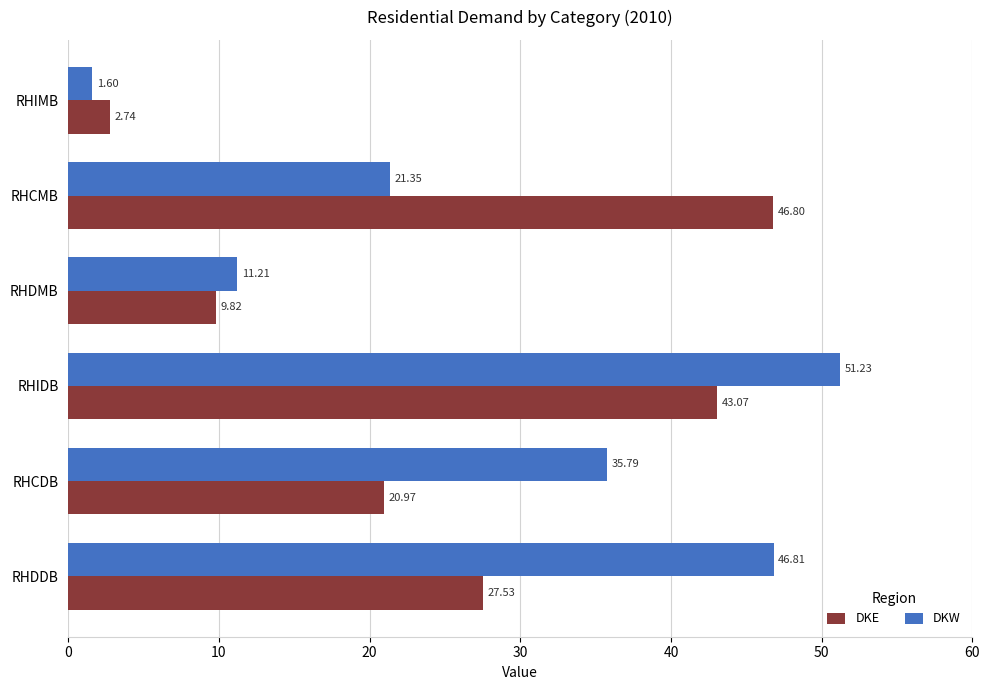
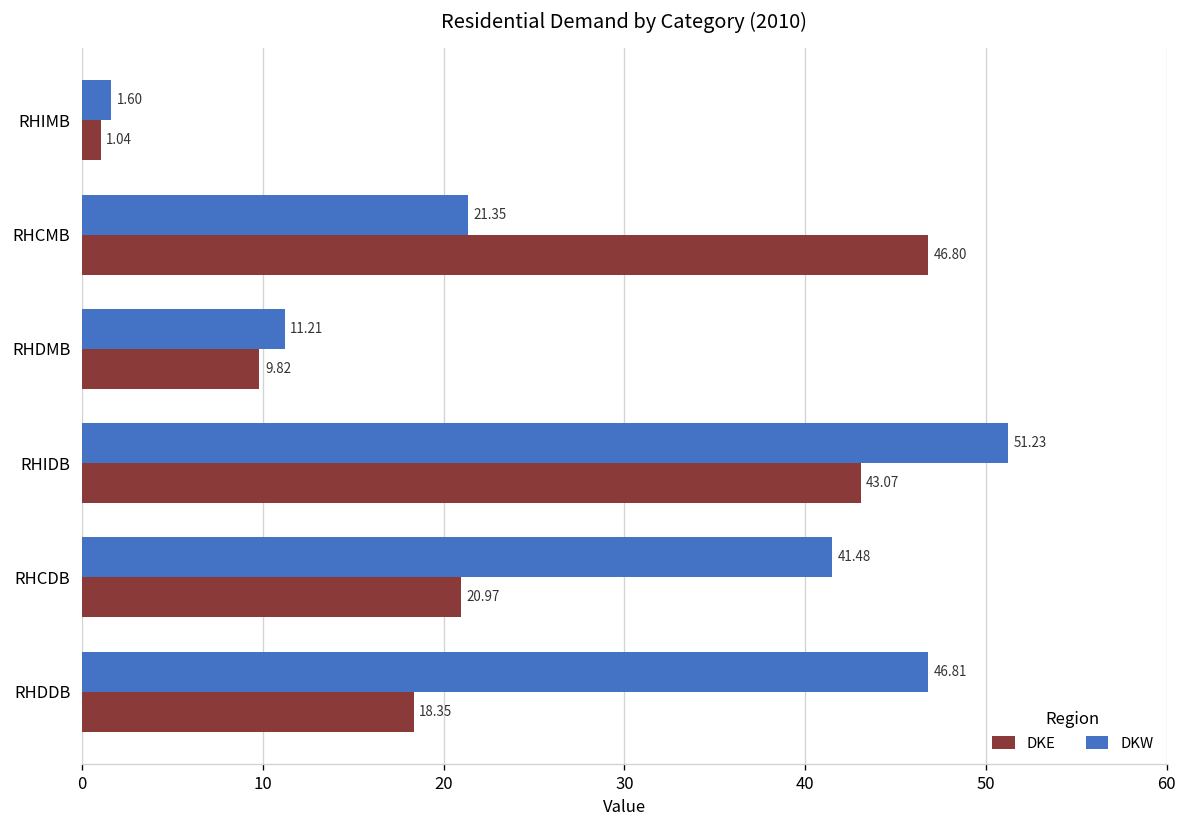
DKE, RHIMB: 2.74 -> 1.04
DKW, RHCDB: 35.79 -> 41.48
DKE, RHDDB: 27.53 -> 18.35
